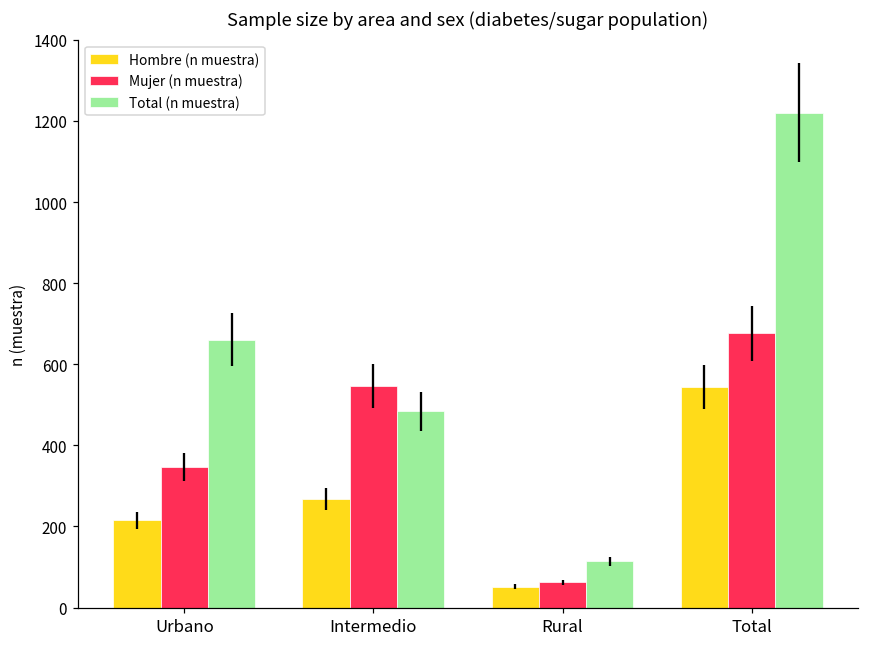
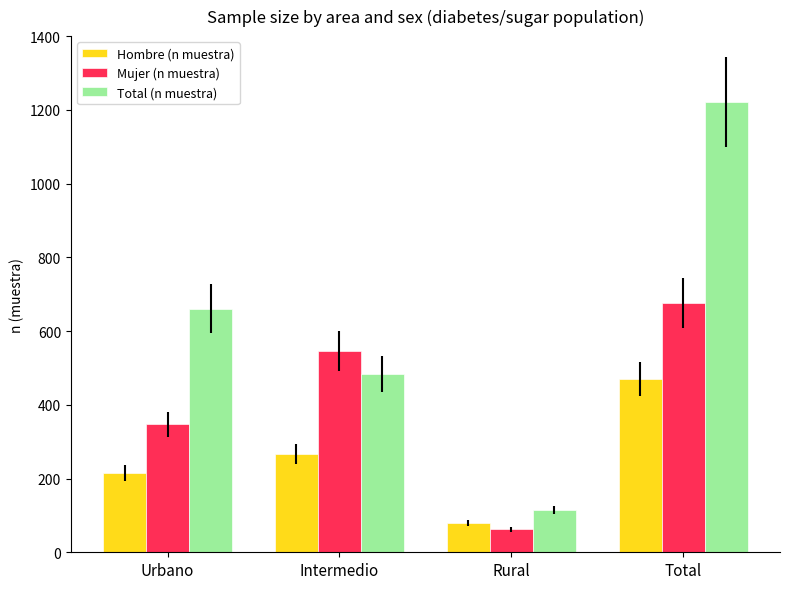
Hombre (n muestra), Rural: 50 -> 80
Hombre (n muestra), Total: 540 -> 470
